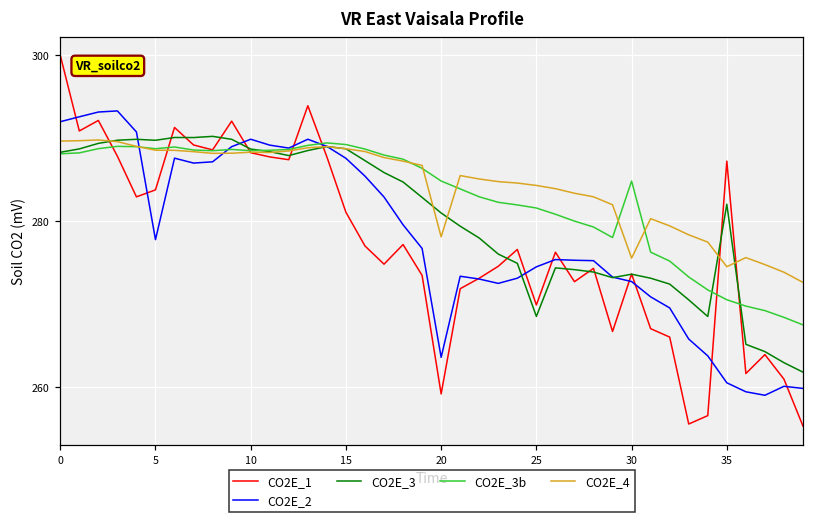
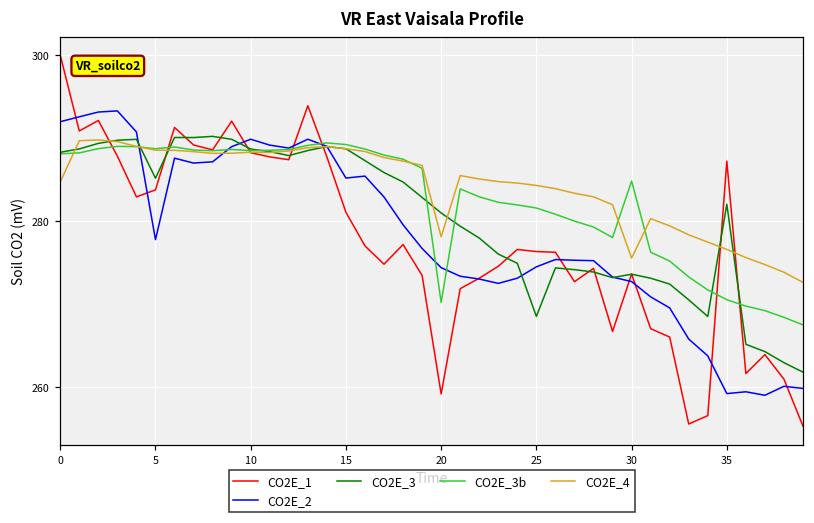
CO2E_4, 0: 290 -> 285
CO2E_3, 5: 290 -> 285
CO2E_2, 15: 288 -> 285
CO2E_2, 20: 264 -> 274
CO2E_3b, 20: 285 -> 270
CO2E_1, 25: 270 -> 276
CO2E_2, 35: 261 -> 259
CO2E_4, 35: 275 -> 277
